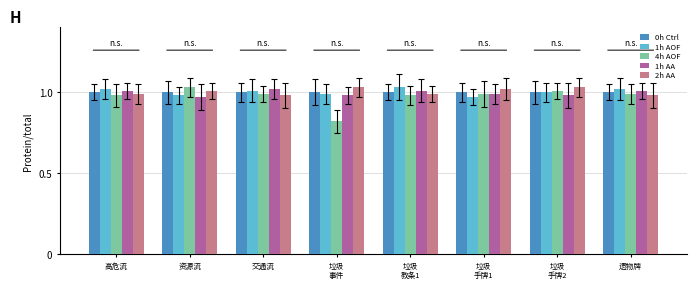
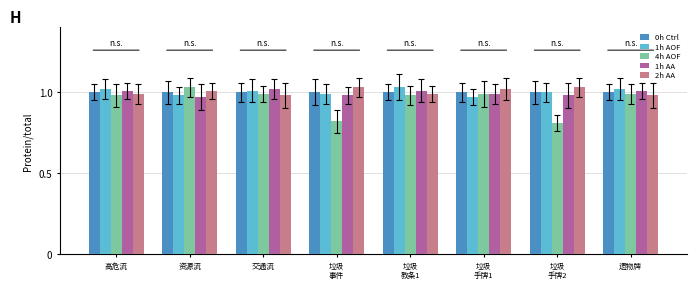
4h AOF, 垃圾 手牌2: 1.01 -> 0.81
